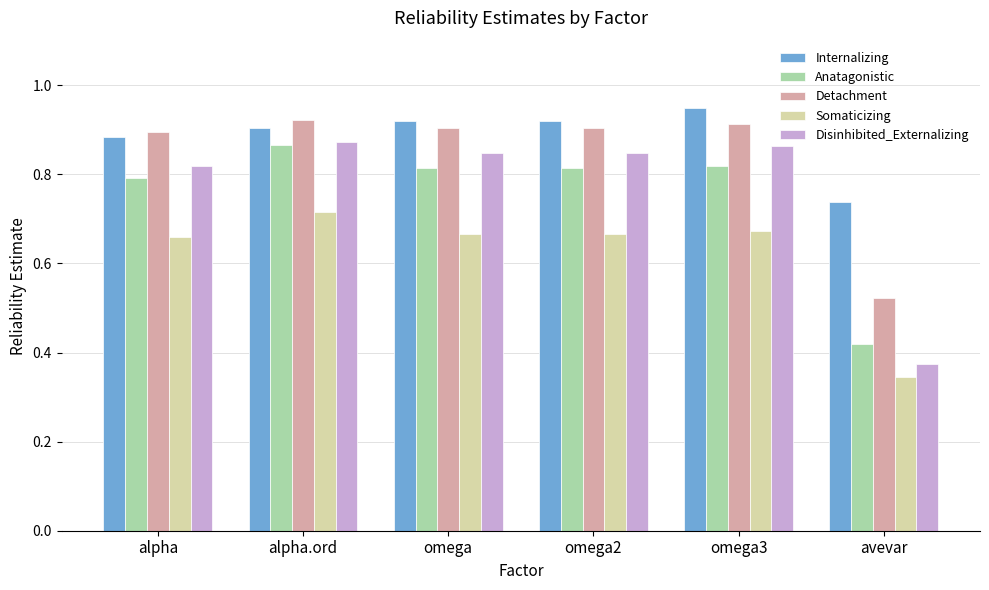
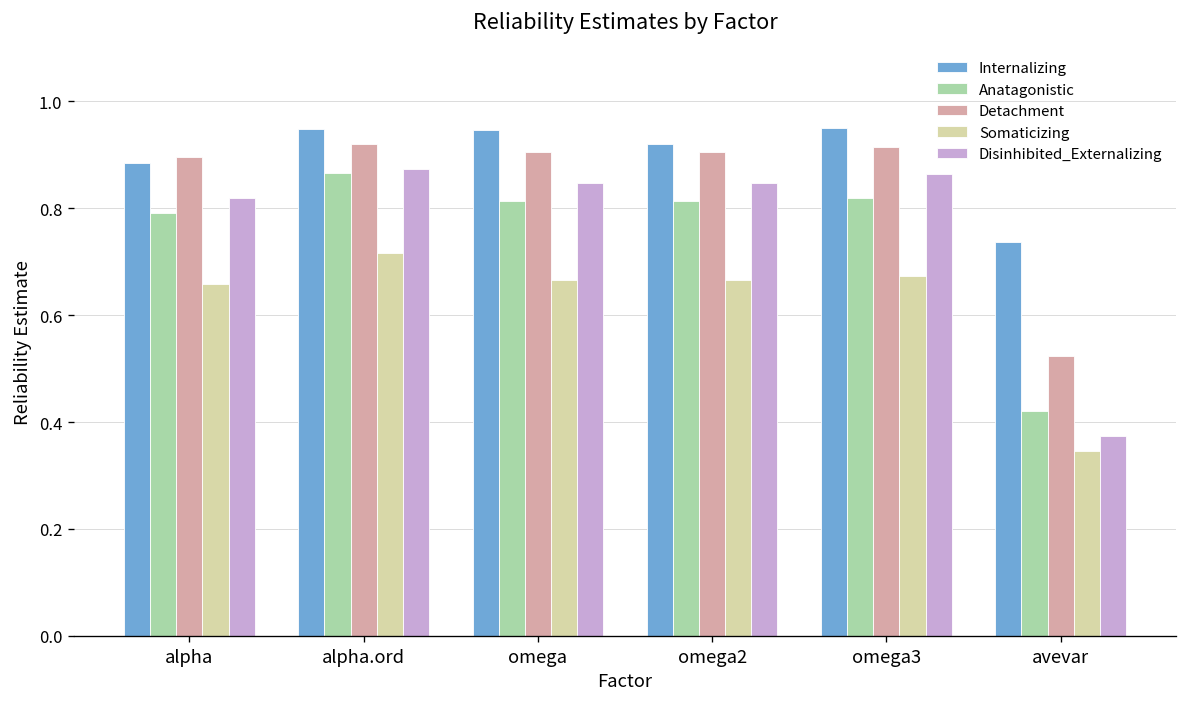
Internalizing, alpha.ord: 0.90 -> 0.95
Internalizing, omega: 0.92 -> 0.95
